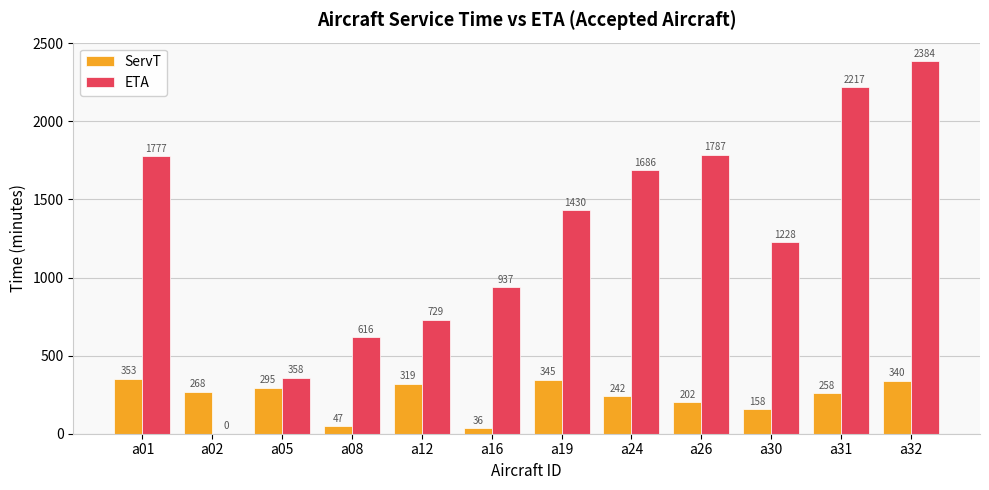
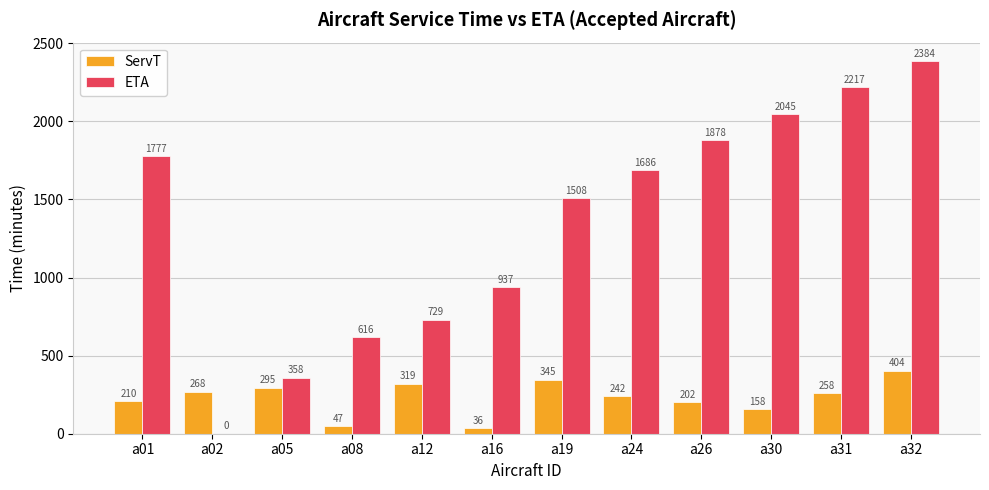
ServT, a01: 353 -> 210
ETA, a19: 1430 -> 1508
ETA, a26: 1787 -> 1878
ETA, a30: 1228 -> 2045
ServT, a32: 340 -> 404
